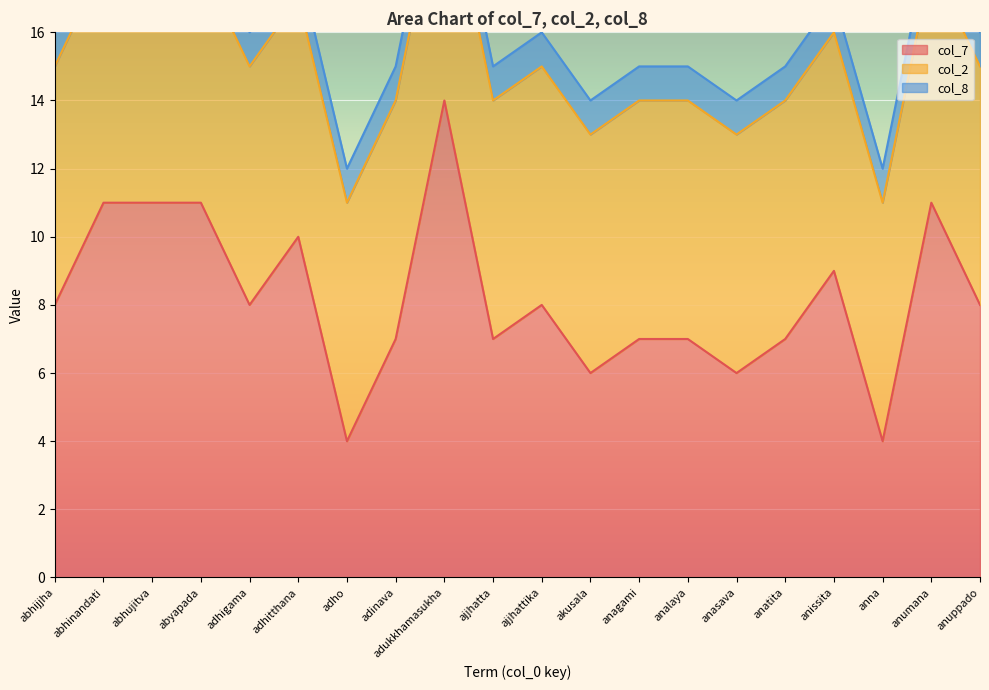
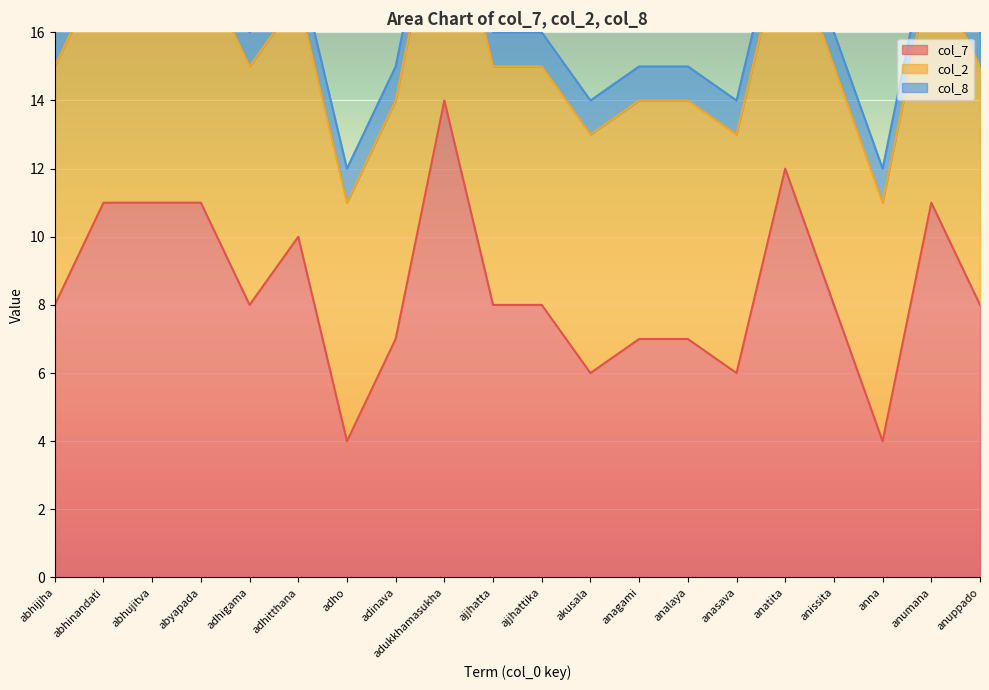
col_7, ajjhatta: 7 -> 8
col_7, anatita: 7 -> 12
col_7, anissita: 9 -> 8
